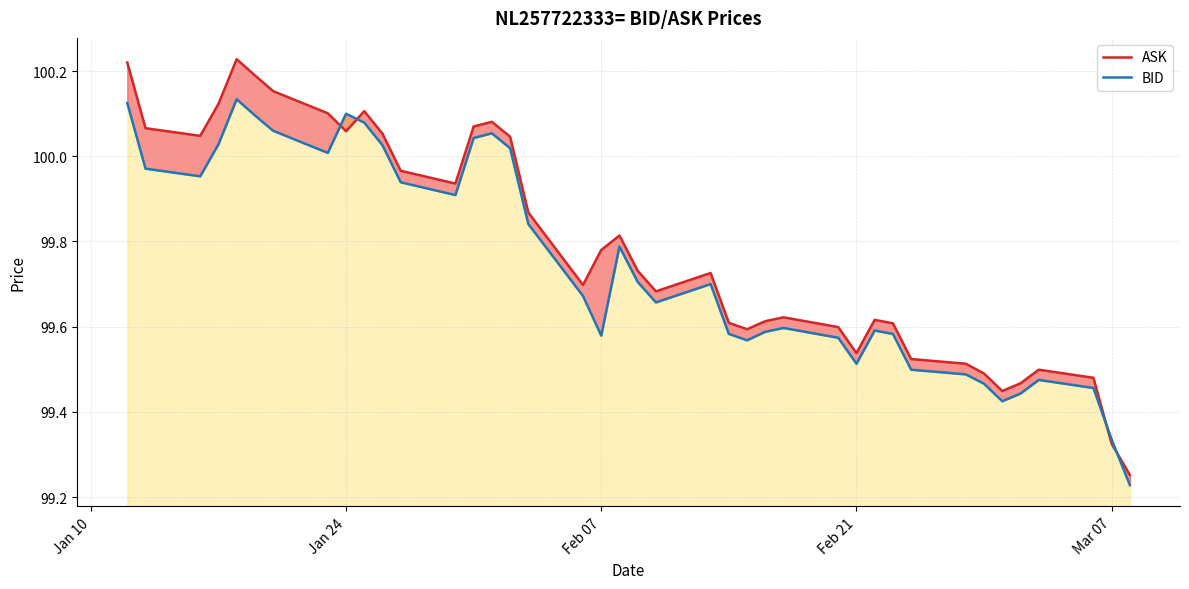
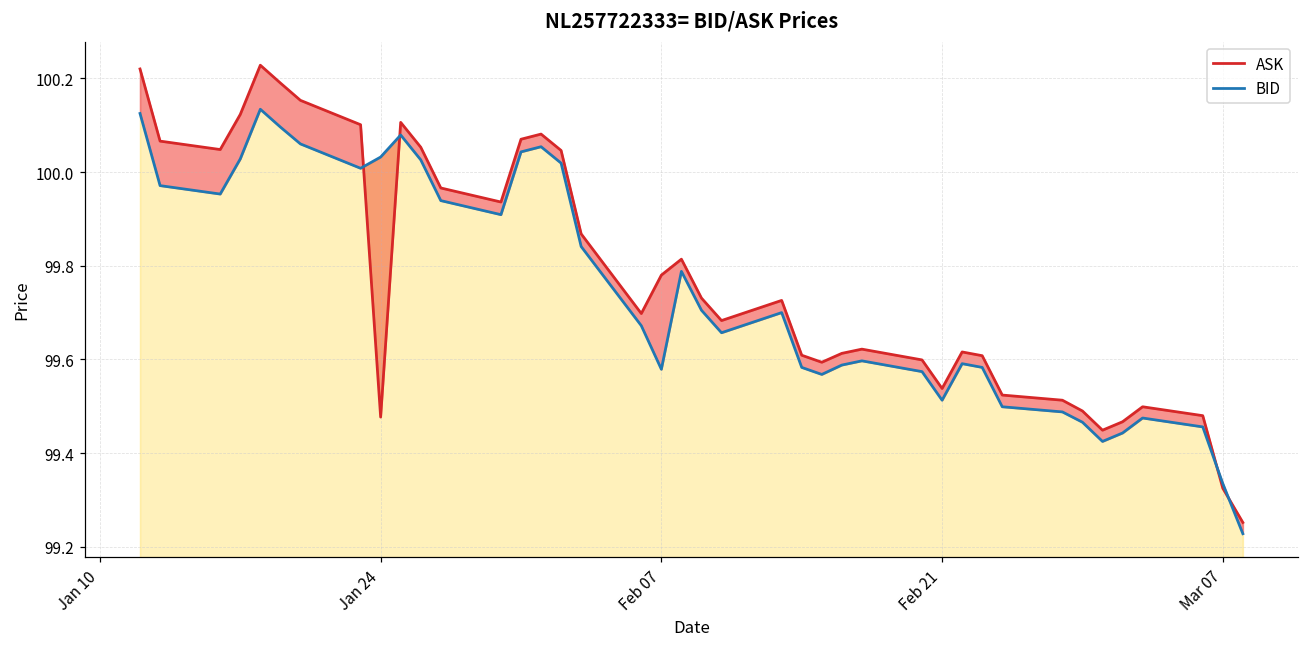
ASK, Jan 24: 100.06 -> 99.48
BID, Jan 24: 100.10 -> 100.03
